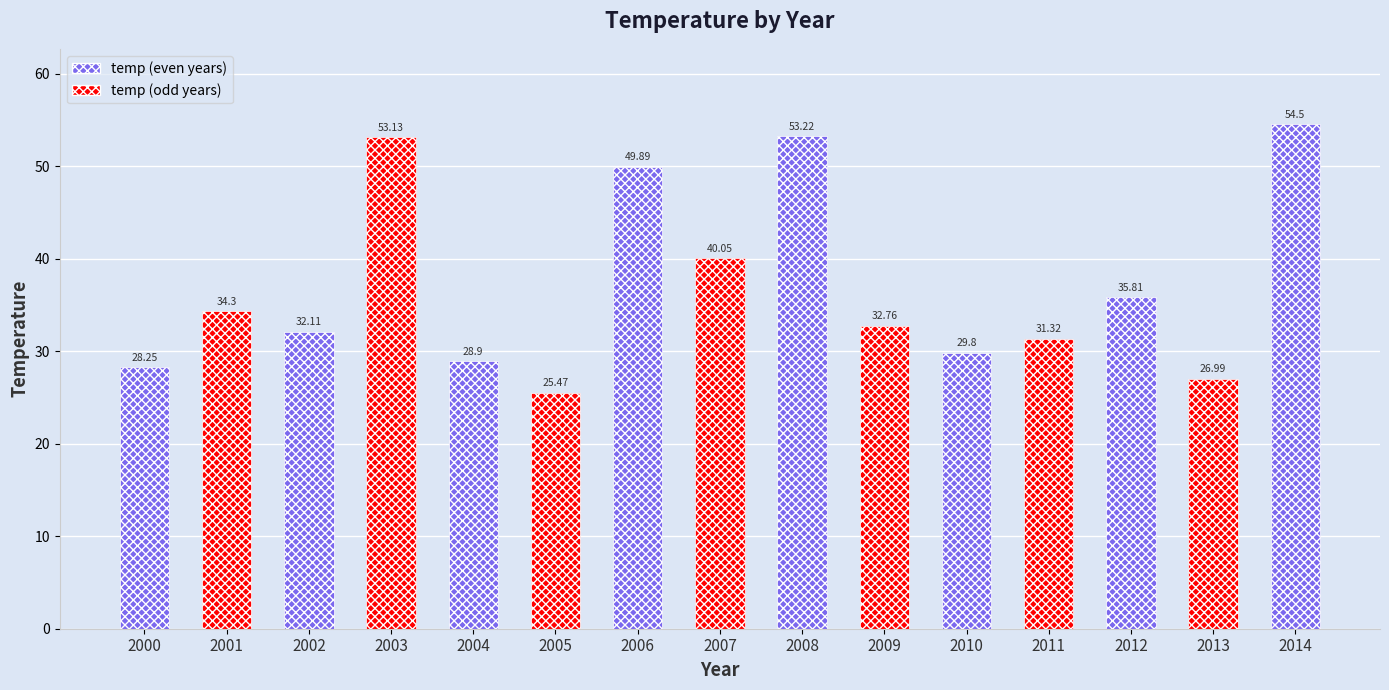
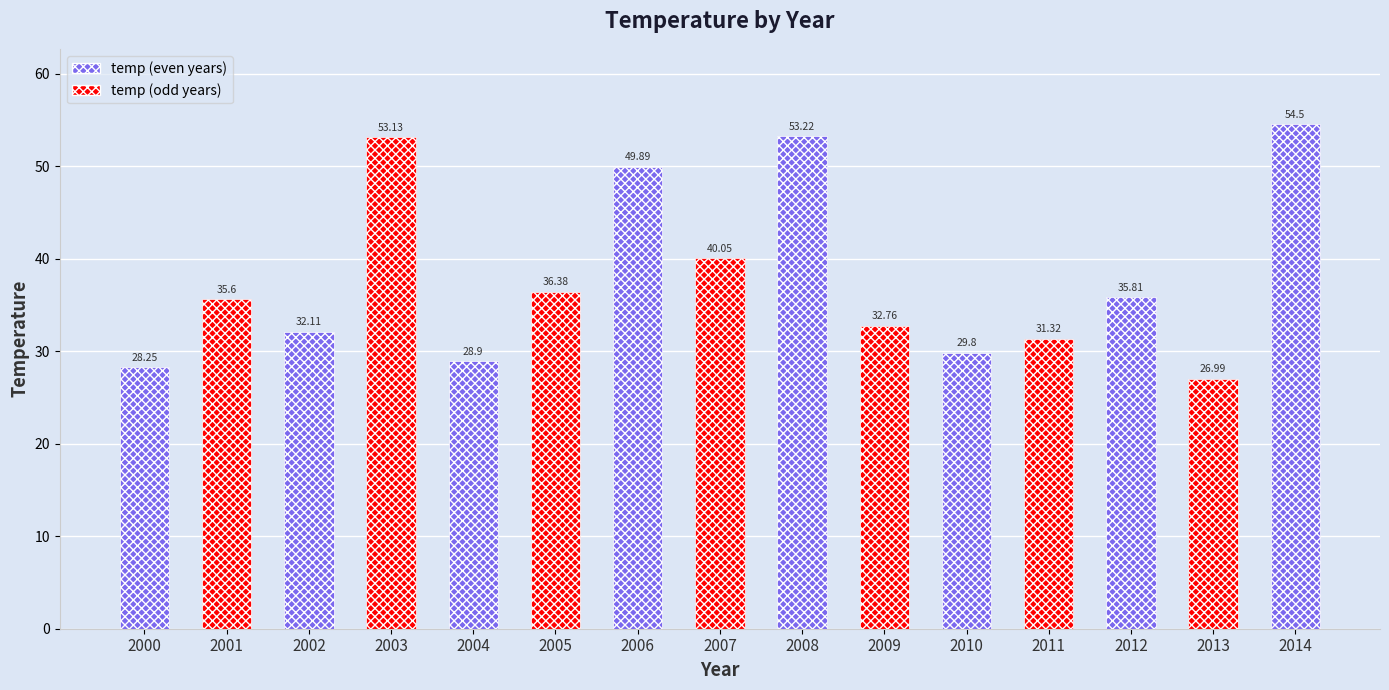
2001: 34.3 -> 35.6
2005: 25.47 -> 36.38
